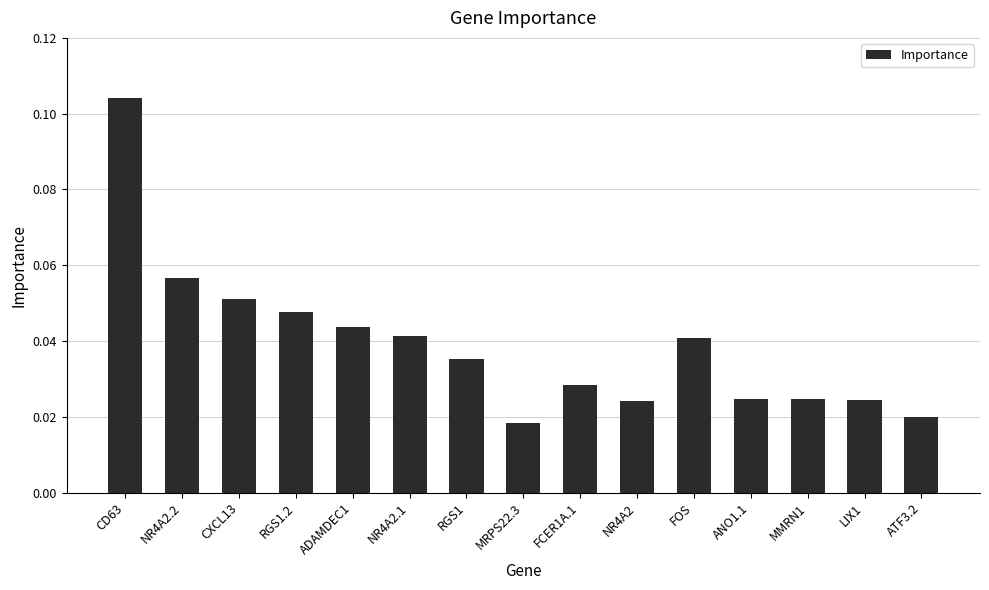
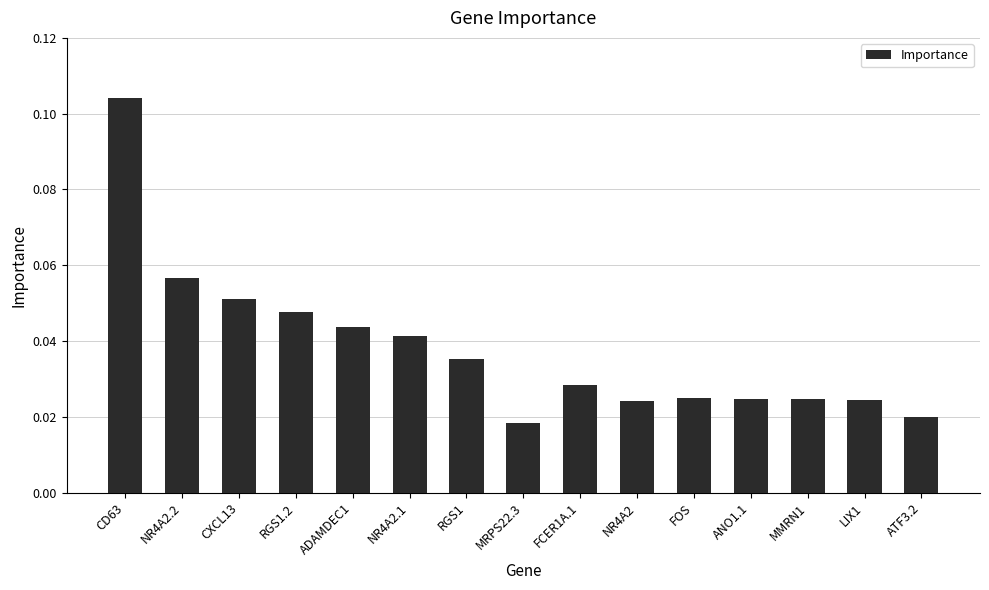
FOS: 0.041 -> 0.025
